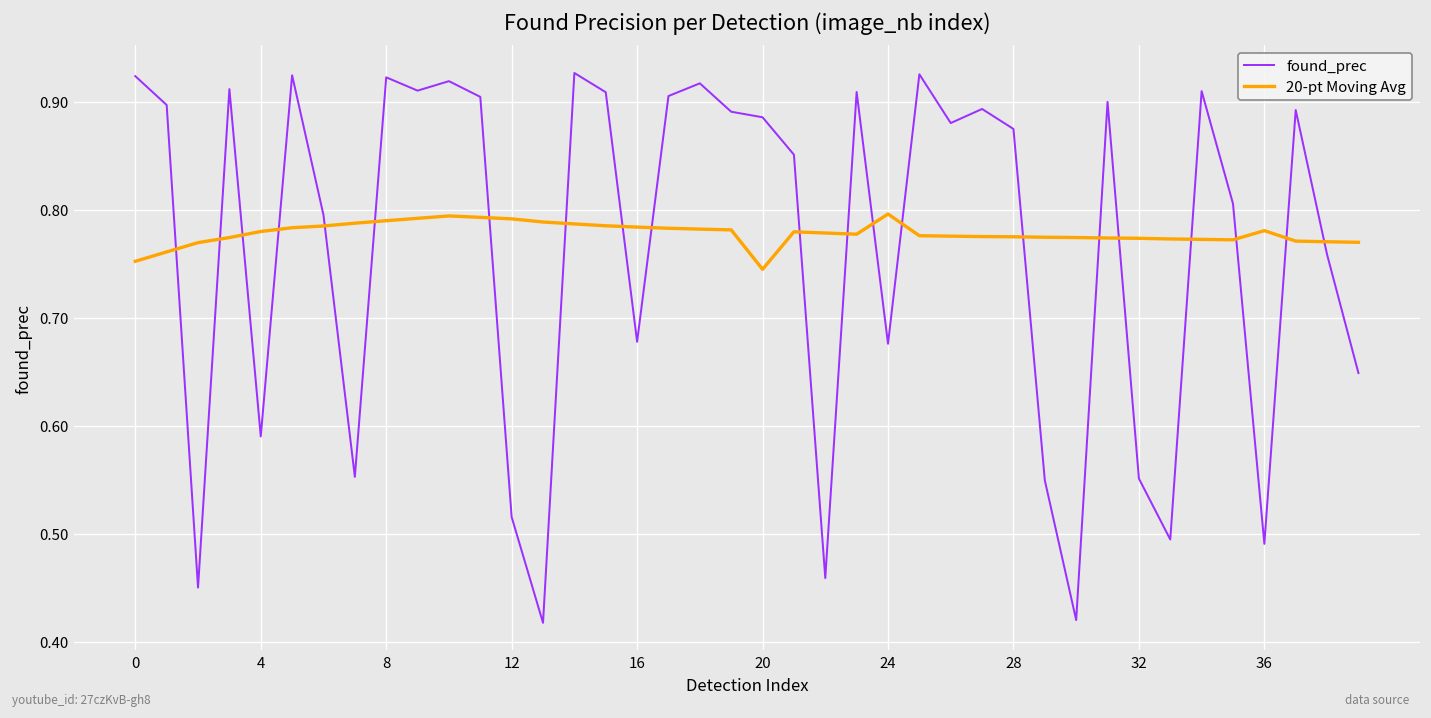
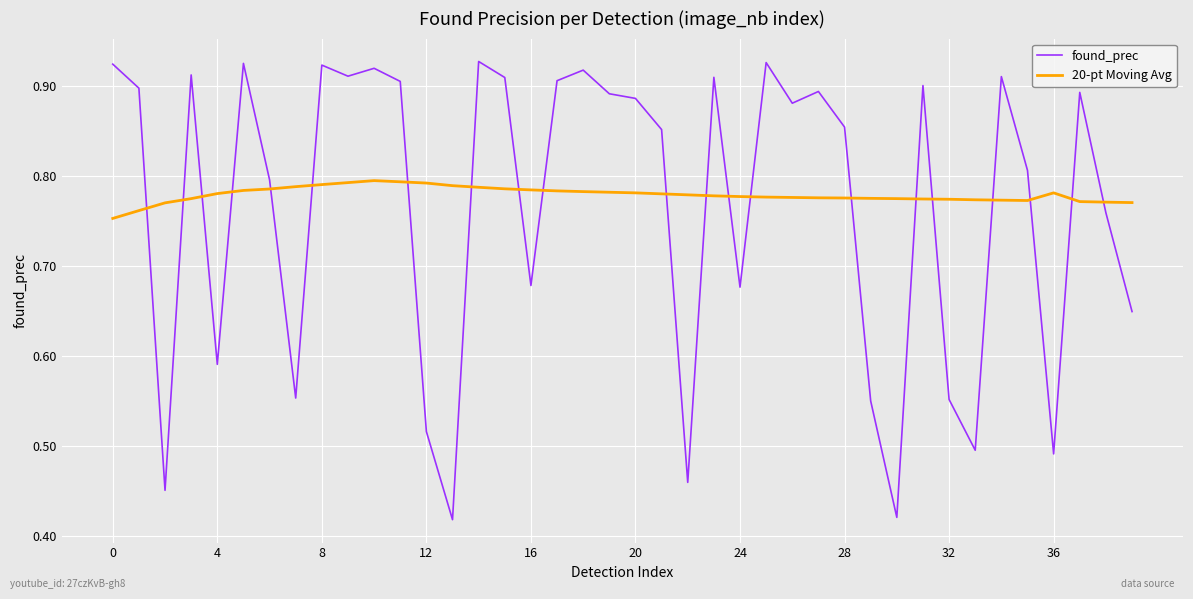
20-pt Moving Avg, 20: 0.75 -> 0.78
20-pt Moving Avg, 24: 0.80 -> 0.78
found_prec, 28: 0.88 -> 0.85
